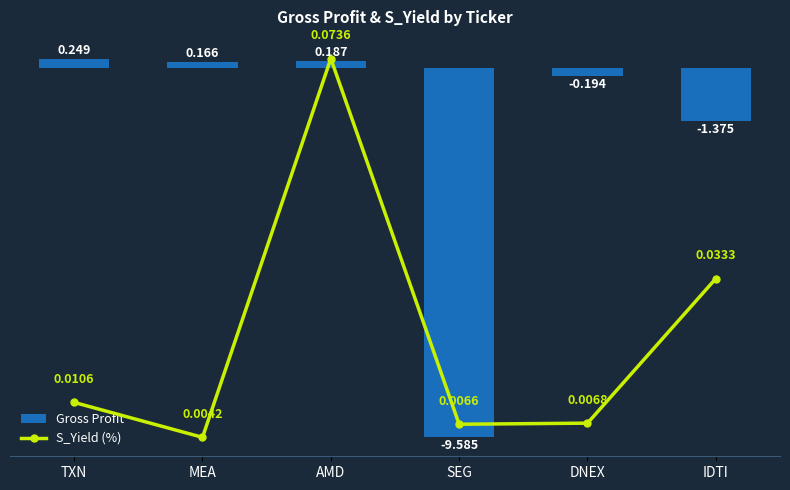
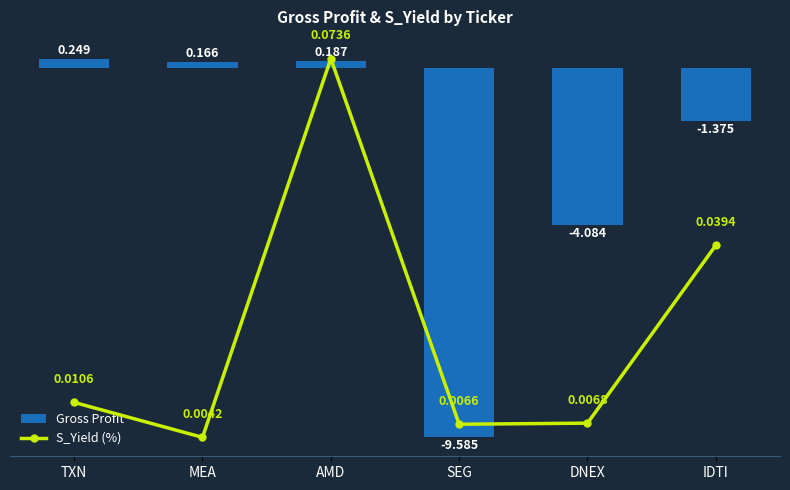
Gross Profit, DNEX: -0.194 -> -4.084
S_Yield (%), IDTI: 0.0333 -> 0.0394
